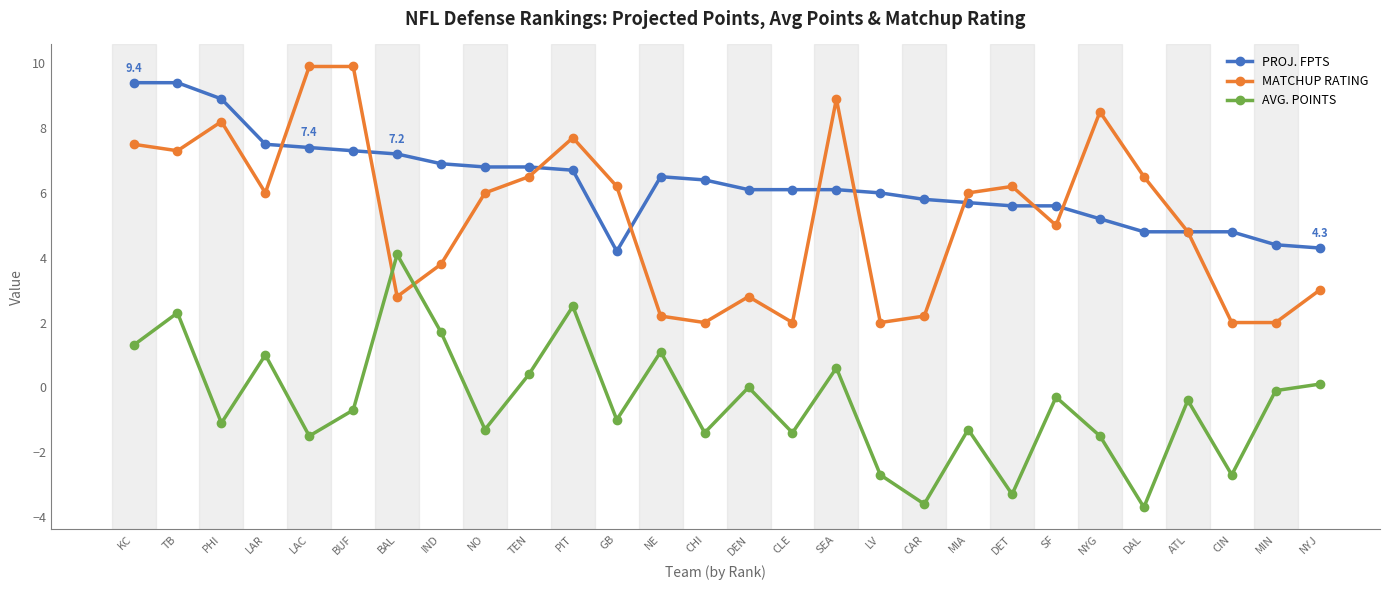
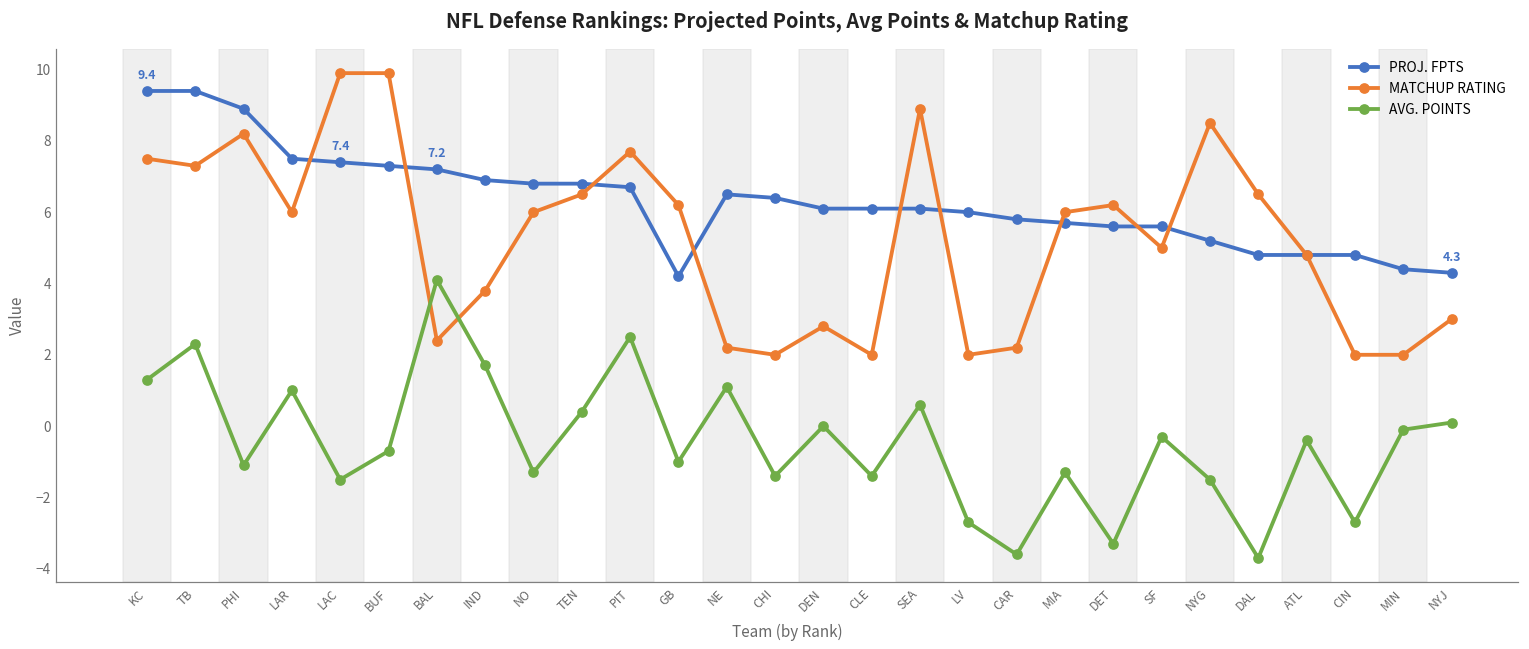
MATCHUP RATING, BAL: 2.8 -> 2.4
